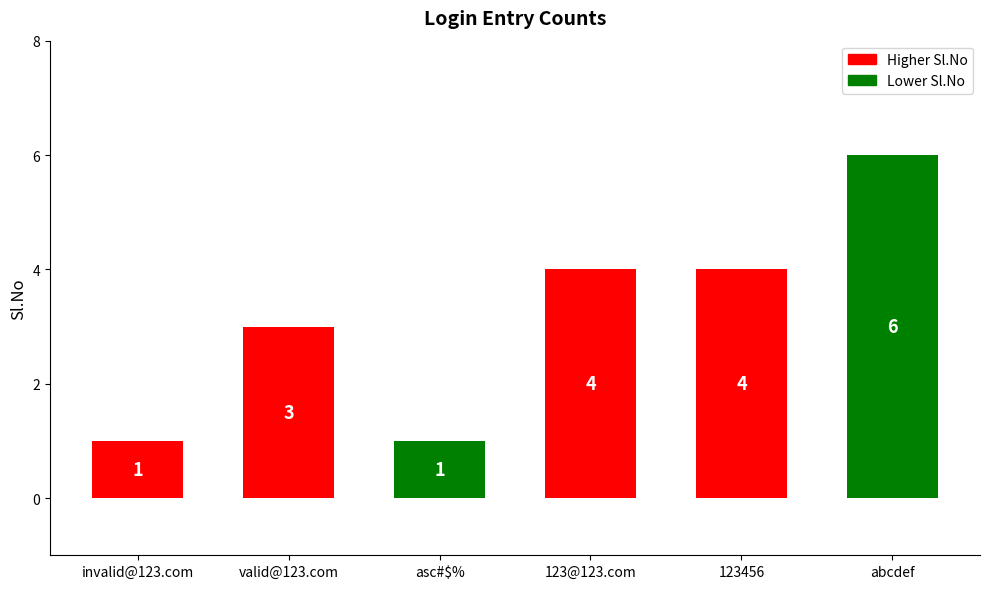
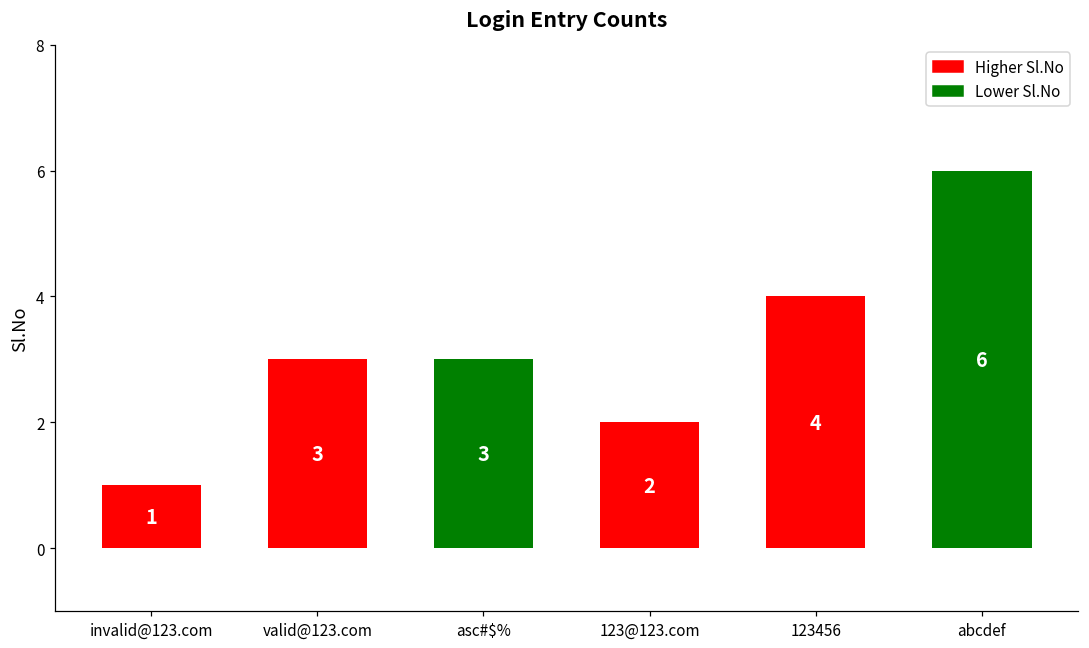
asc#$%: 1 -> 3
123@123.com: 4 -> 2
